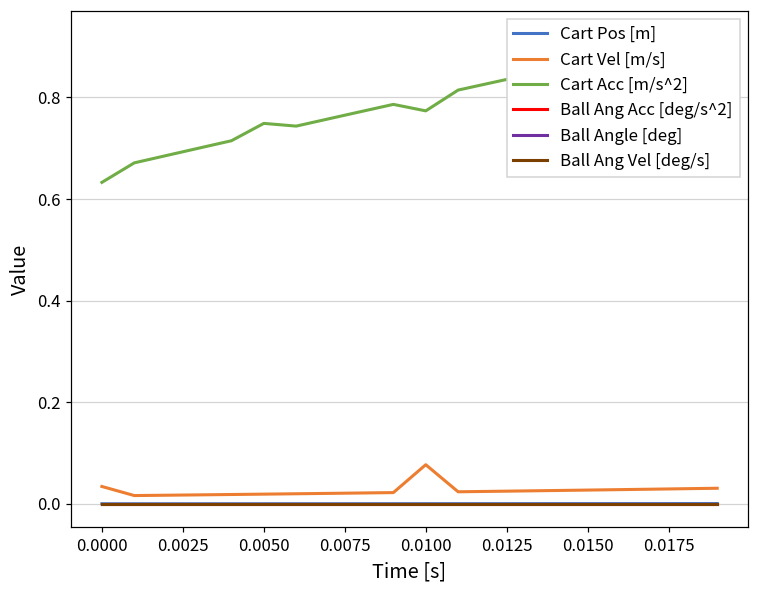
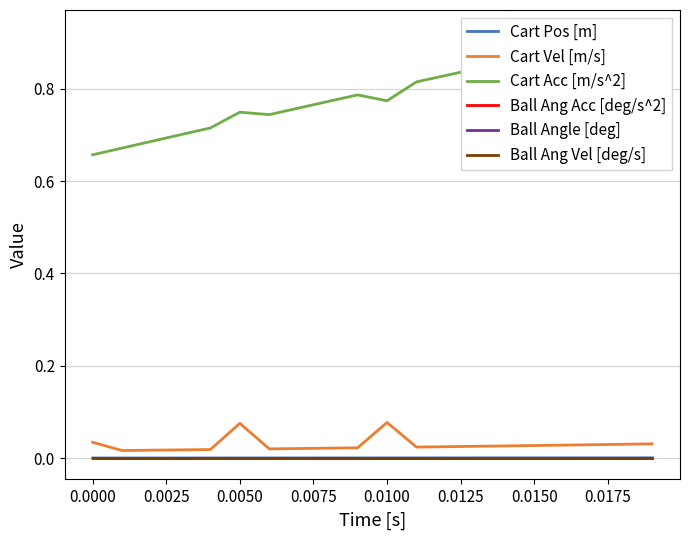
Cart Acc [m/s^2], 0.0000: 0.63 -> 0.66
Cart Vel [m/s], 0.0050: 0.02 -> 0.08
